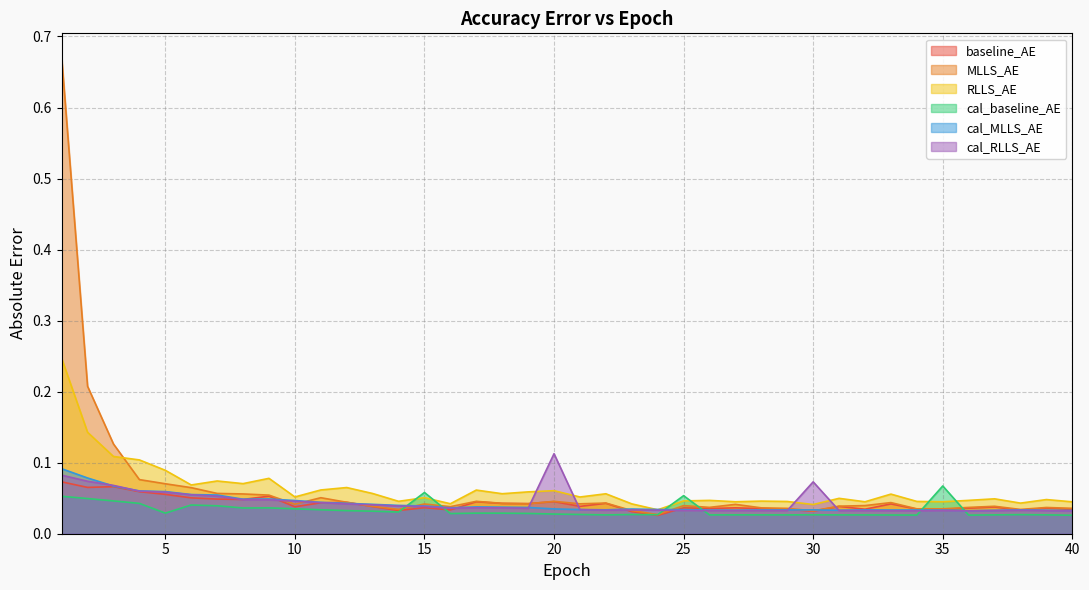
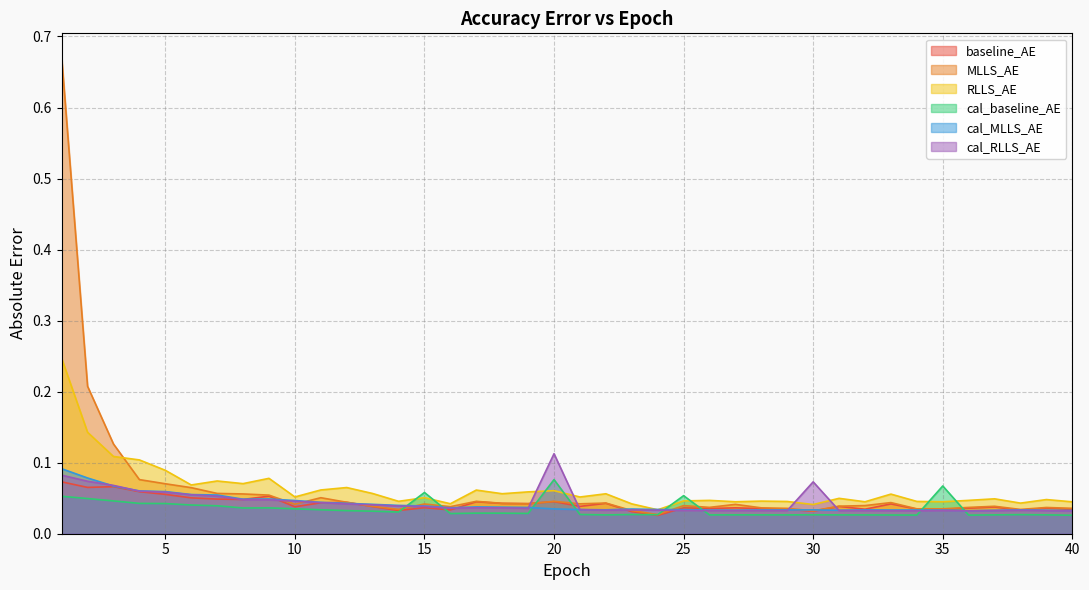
cal_baseline_AE, 5: 0.03 -> 0.04
cal_baseline_AE, 20: 0.03 -> 0.08
